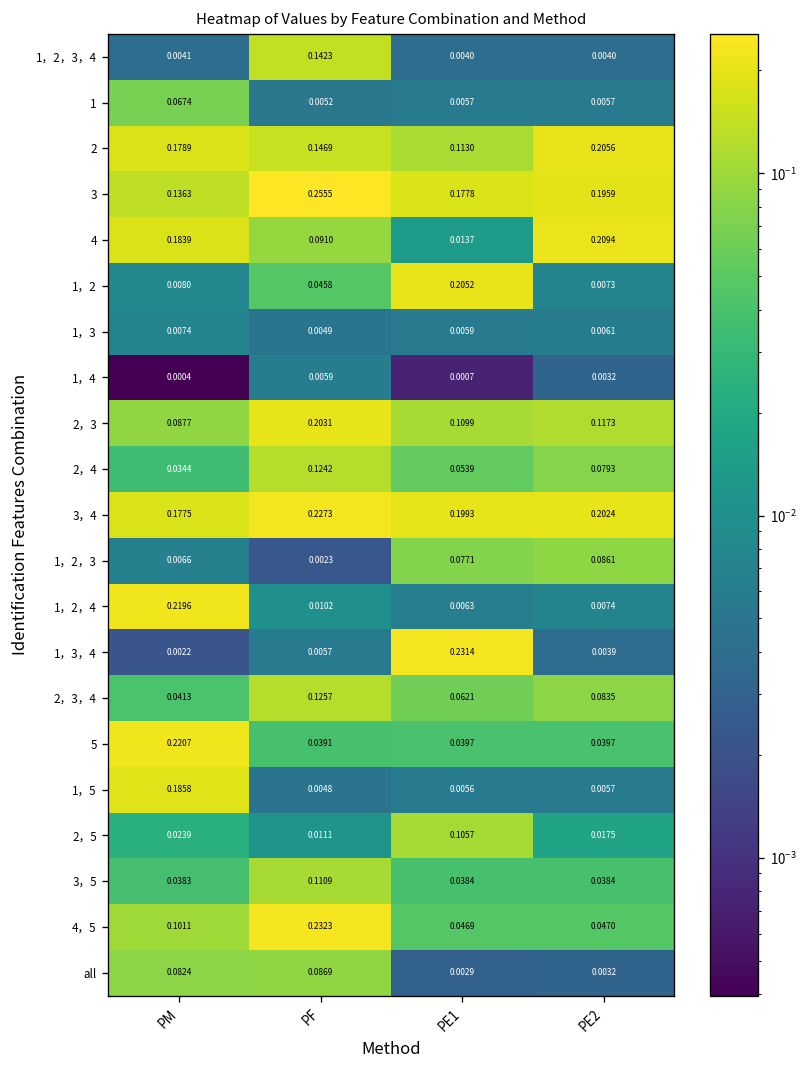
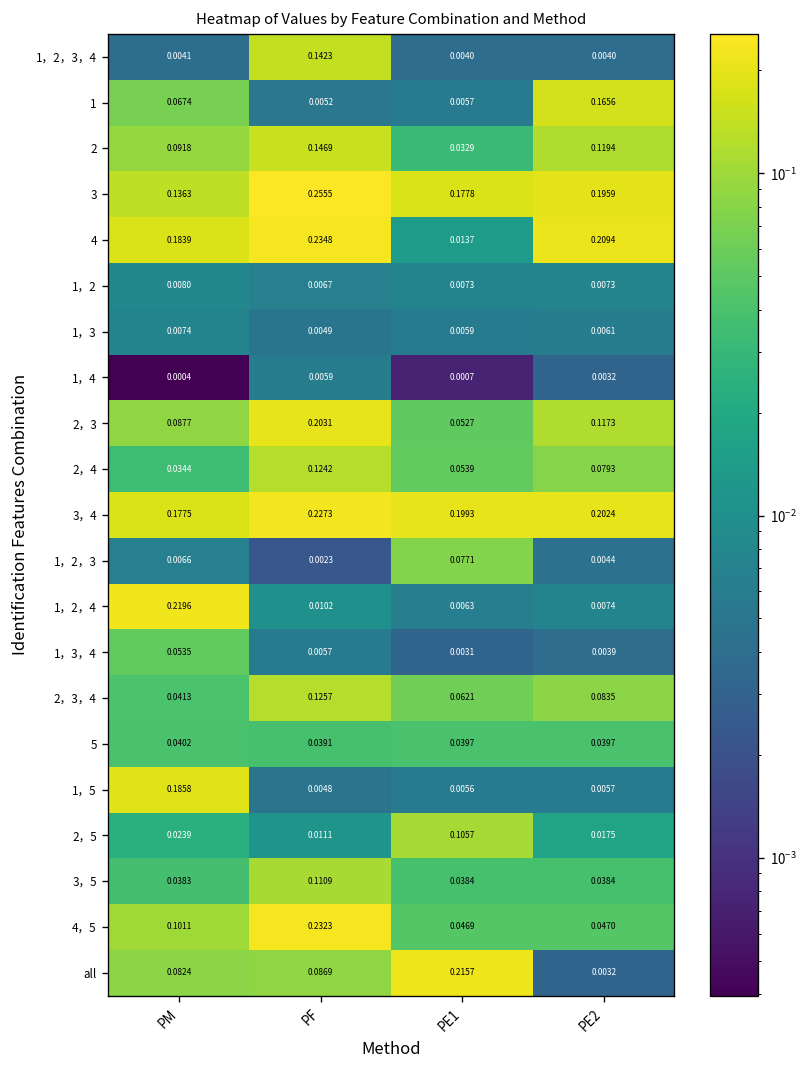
1, PE2: 0.0057 -> 0.1656
2, PM: 0.1789 -> 0.0918
2, PE1: 0.1130 -> 0.0329
2, PE2: 0.2056 -> 0.1194
4, PF: 0.0910 -> 0.2348
1，2, PF: 0.0458 -> 0.0067
1，2, PE1: 0.2052 -> 0.0073
2，3, PE1: 0.1099 -> 0.0527
1，2，3, PE2: 0.0861 -> 0.0044
1，3，4, PM: 0.0022 -> 0.0535
1，3，4, PE1: 0.2314 -> 0.0031
5, PM: 0.2207 -> 0.0402
all, PE1: 0.0029 -> 0.2157
